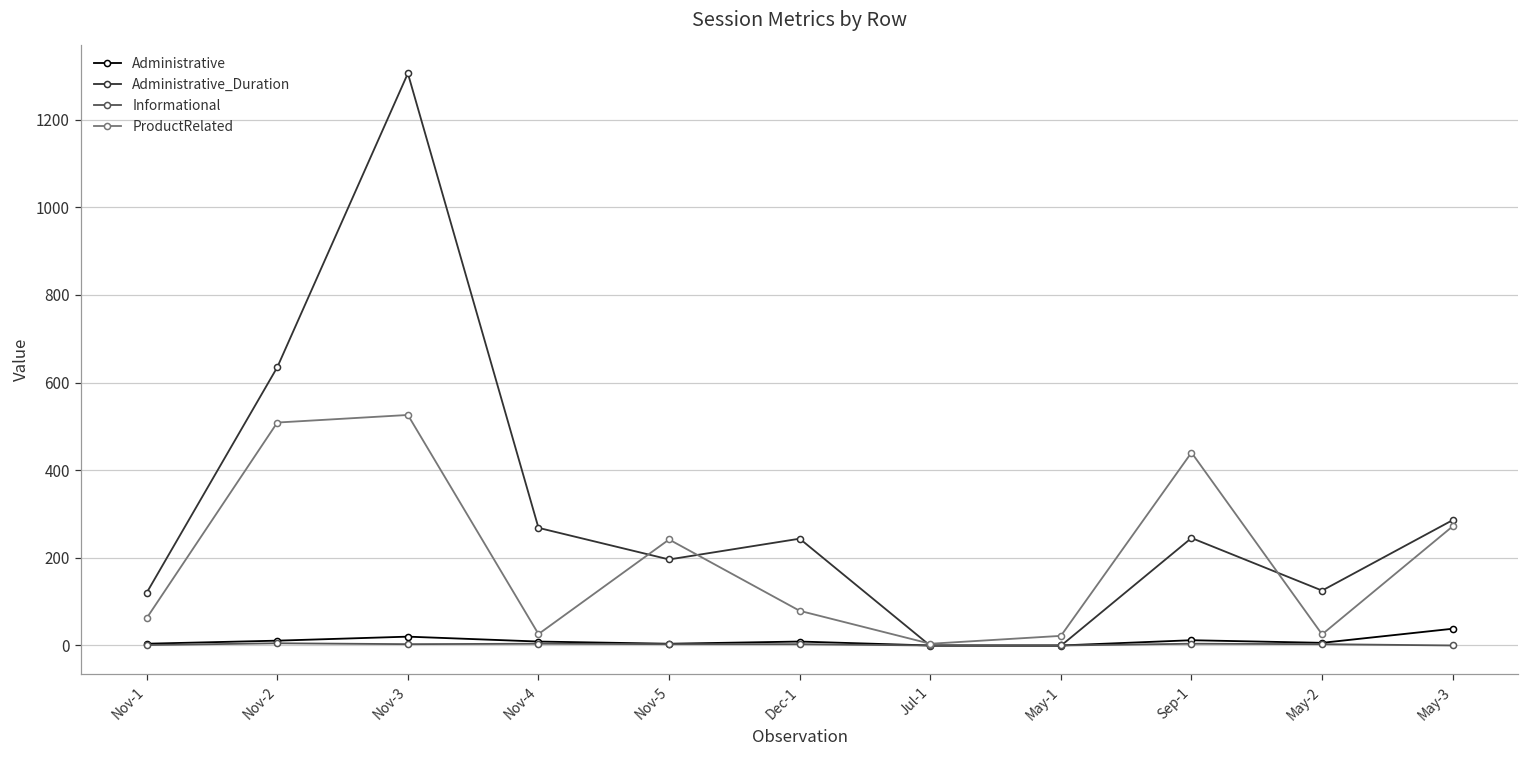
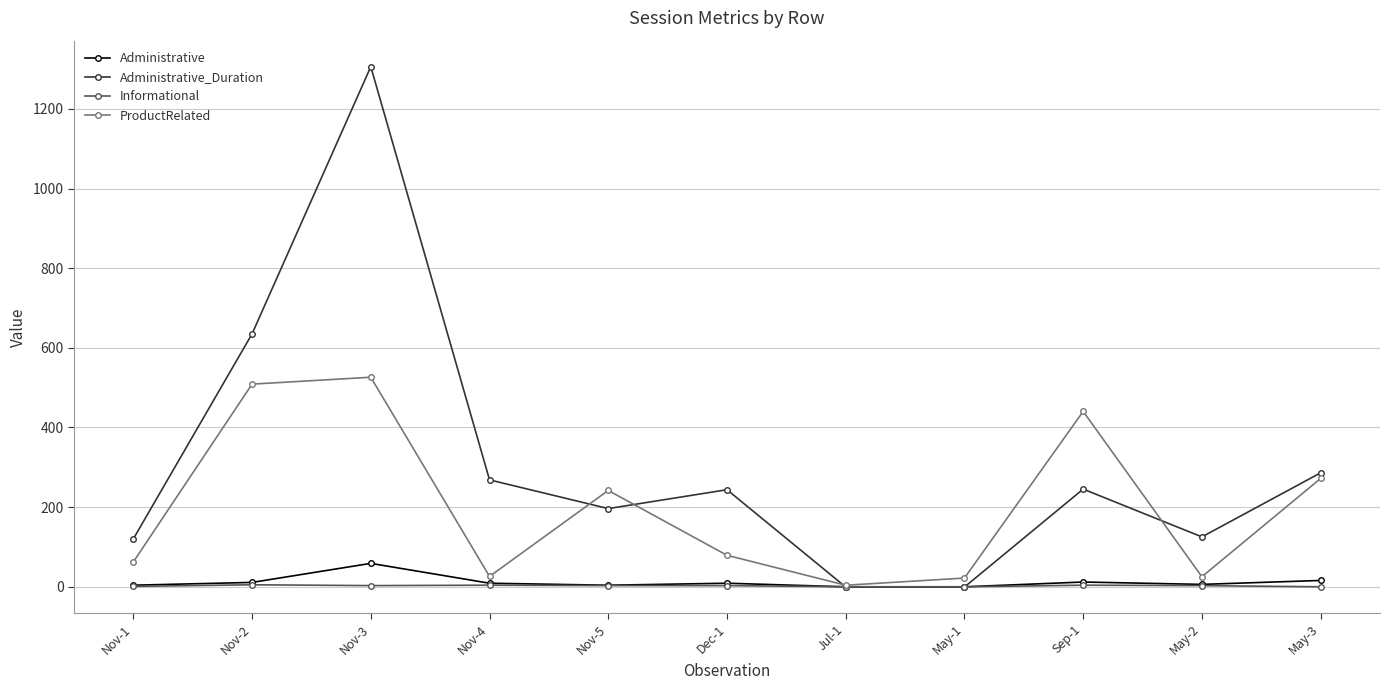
Administrative, Nov-3: 20 -> 60
Administrative, May-3: 40 -> 20
